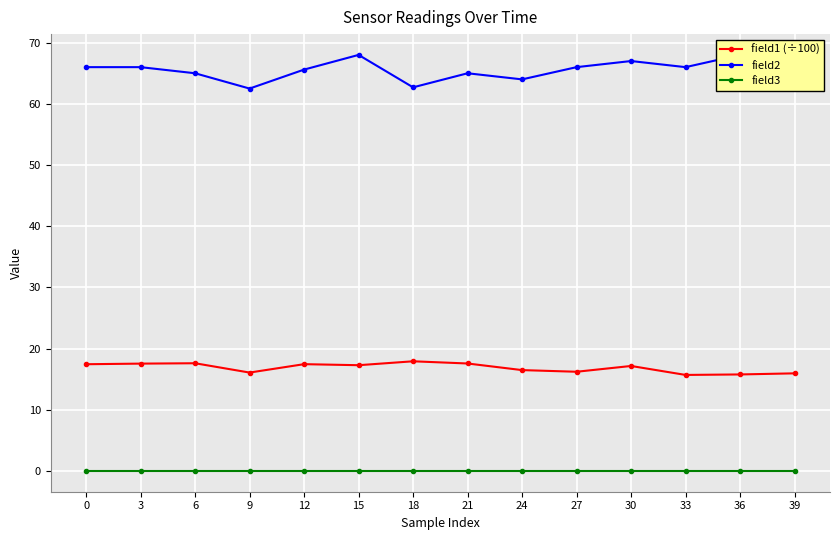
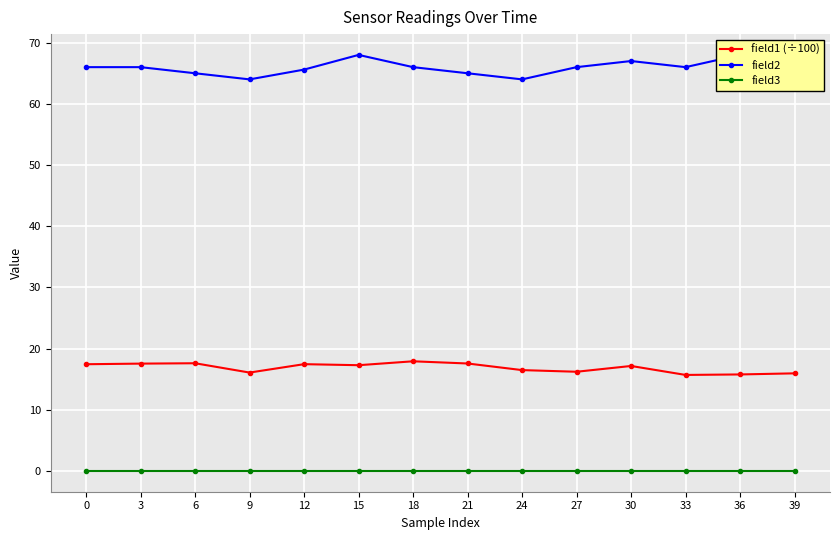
field2, 9: 63 -> 64
field2, 18: 63 -> 66
